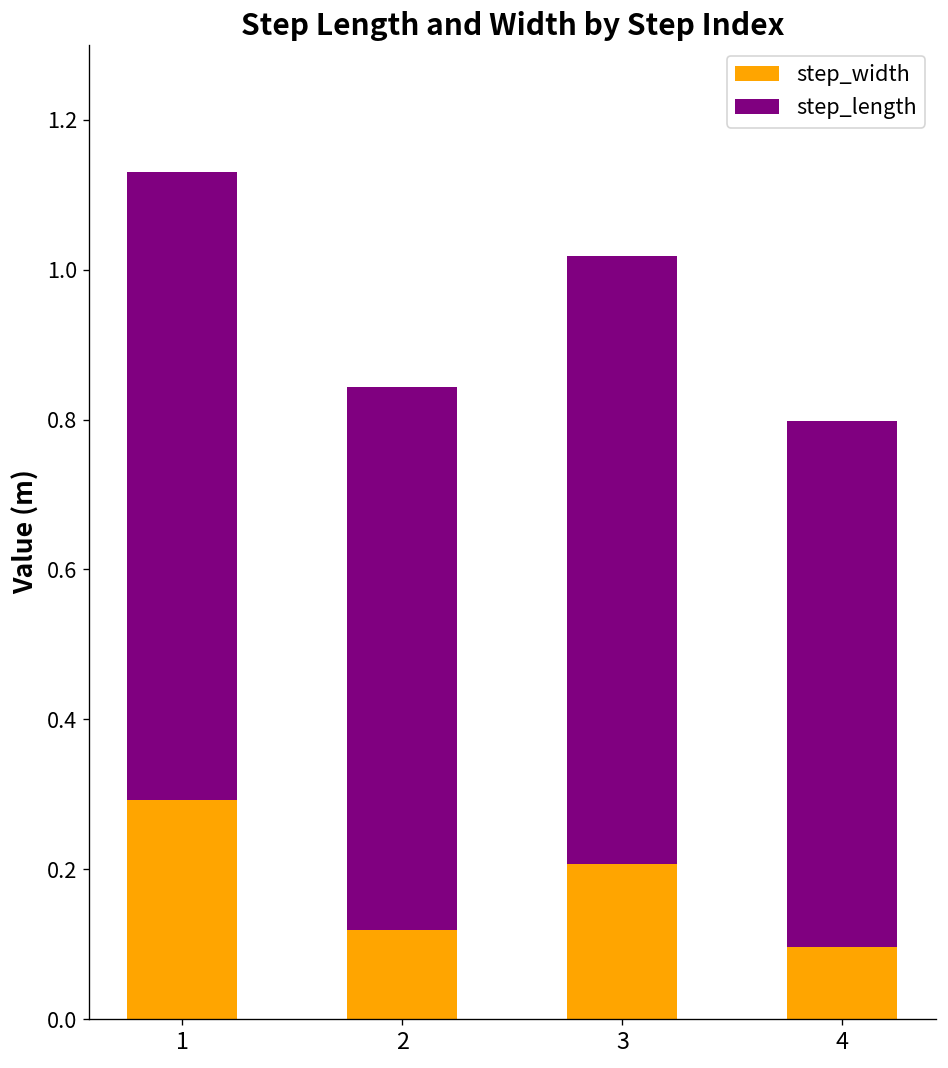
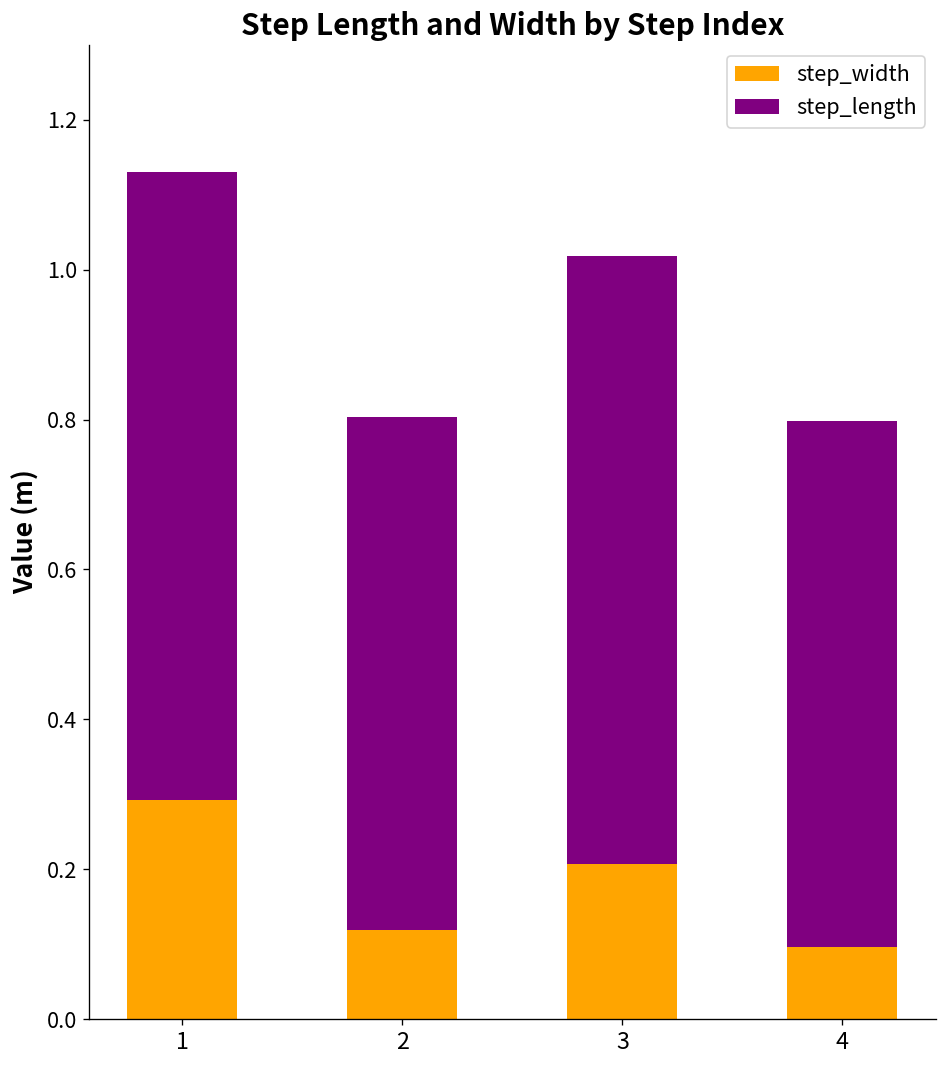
step_length, 2: 0.72 -> 0.68
